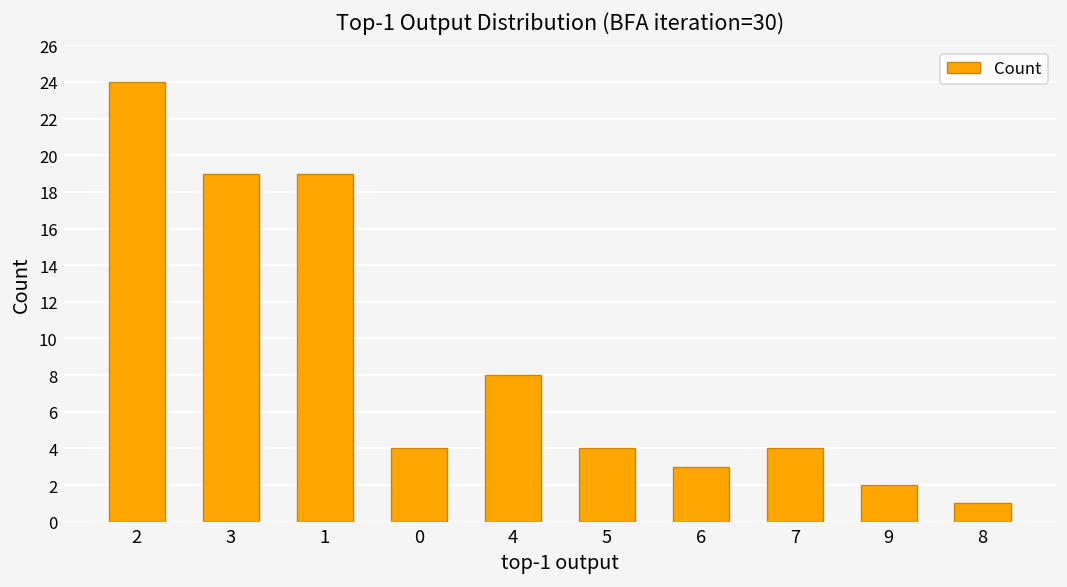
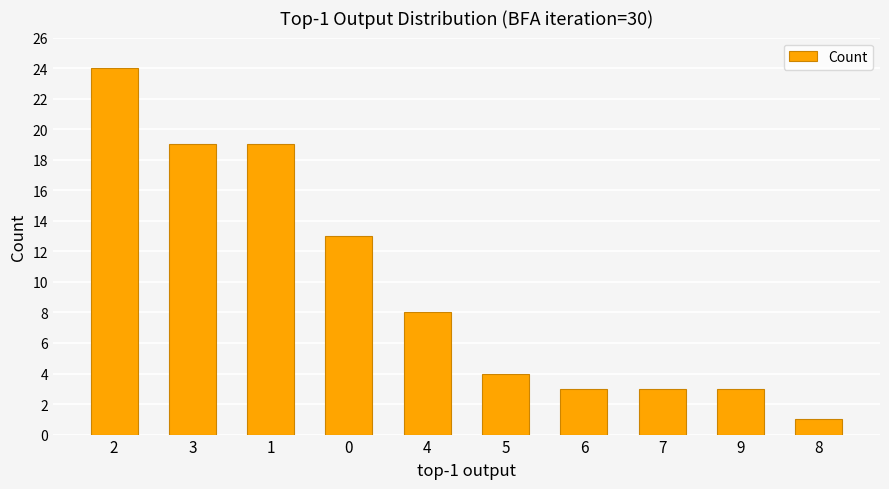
0: 4 -> 13
7: 4 -> 3
9: 2 -> 3
